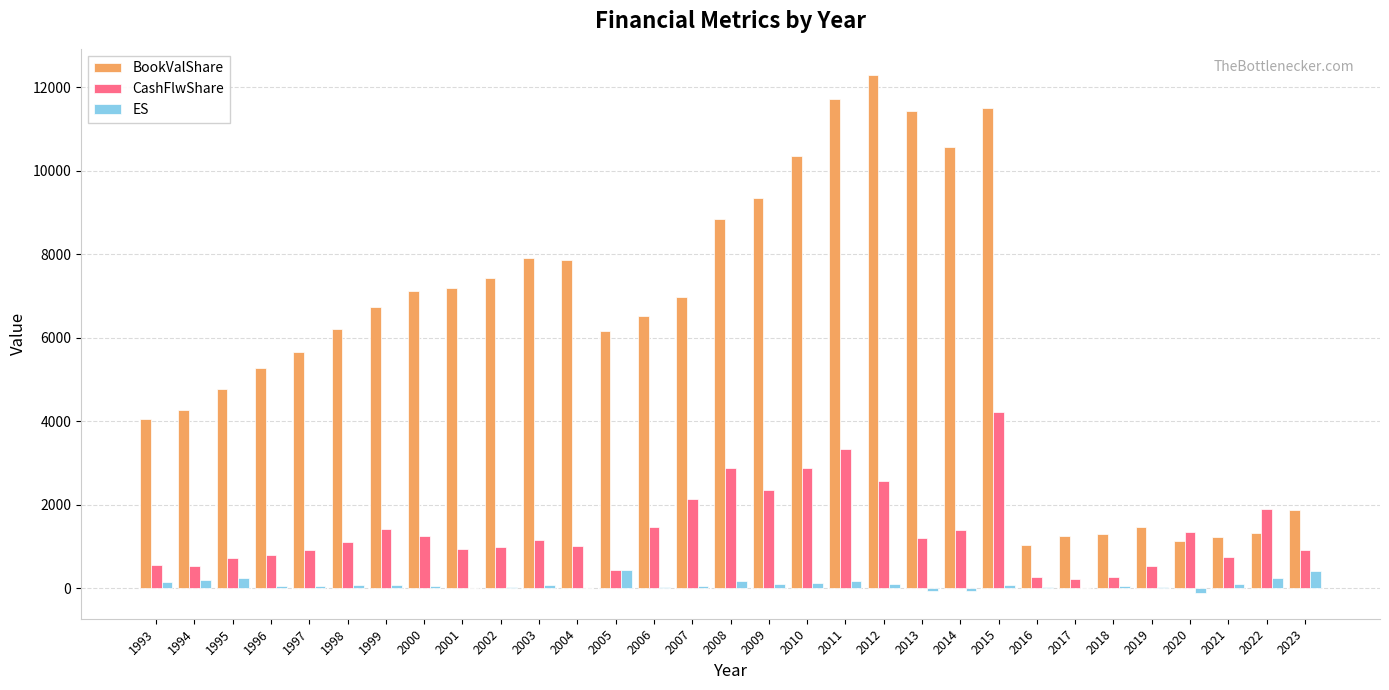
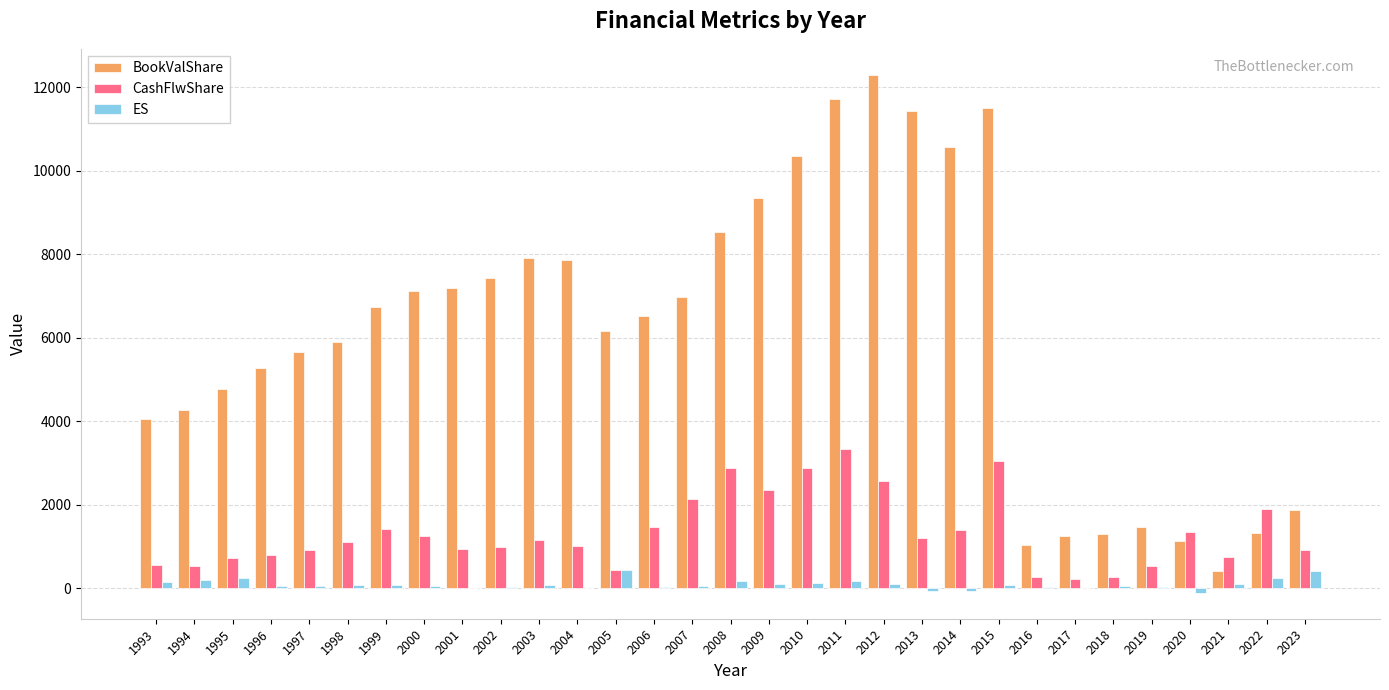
BookValShare, 1998: 6200 -> 5900
BookValShare, 2008: 8800 -> 8500
CashFlwShare, 2015: 4200 -> 3100
BookValShare, 2021: 1200 -> 400
